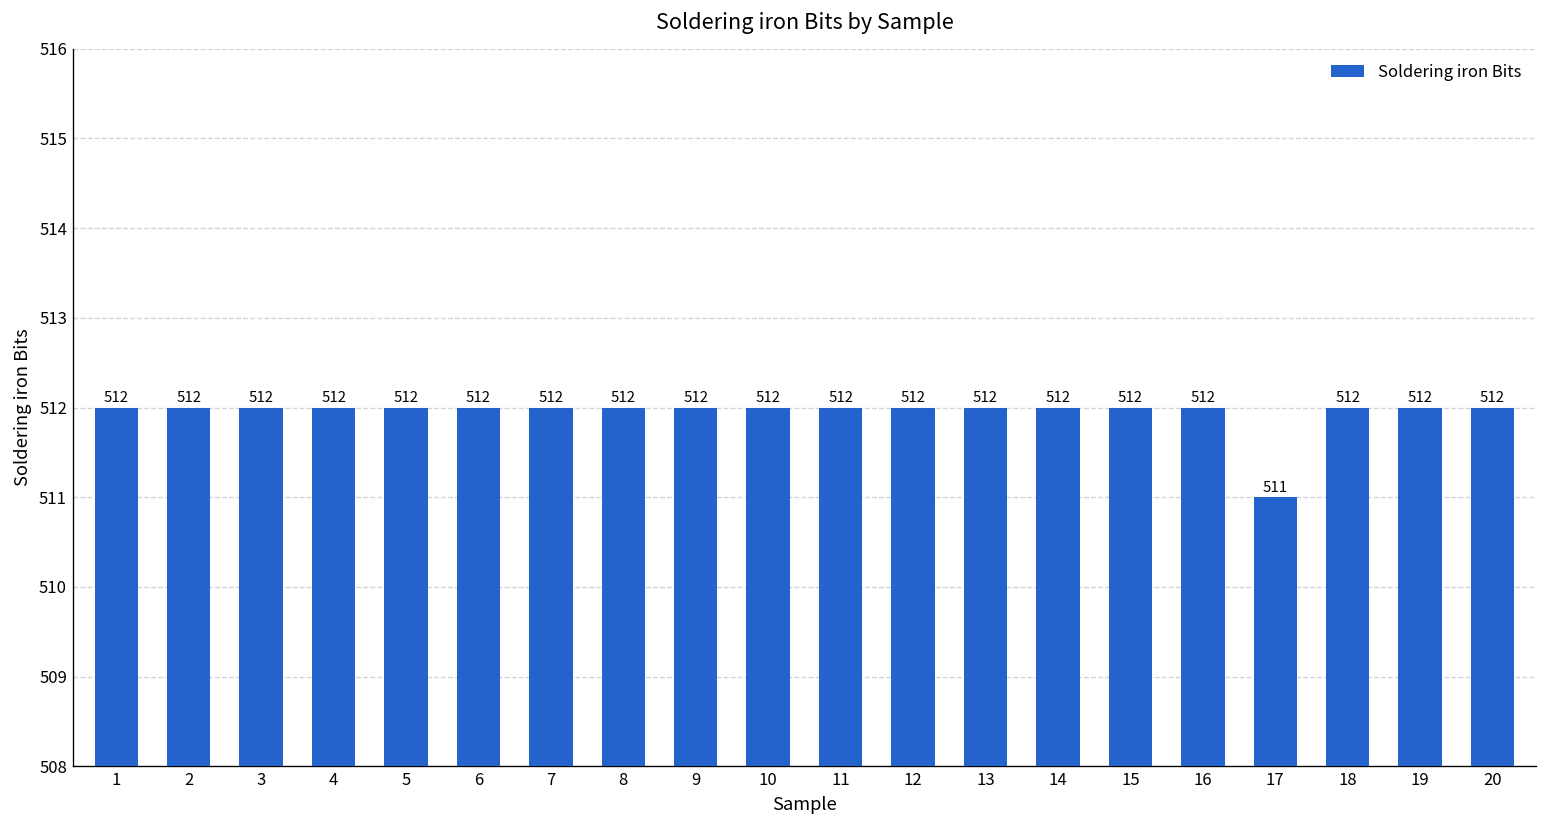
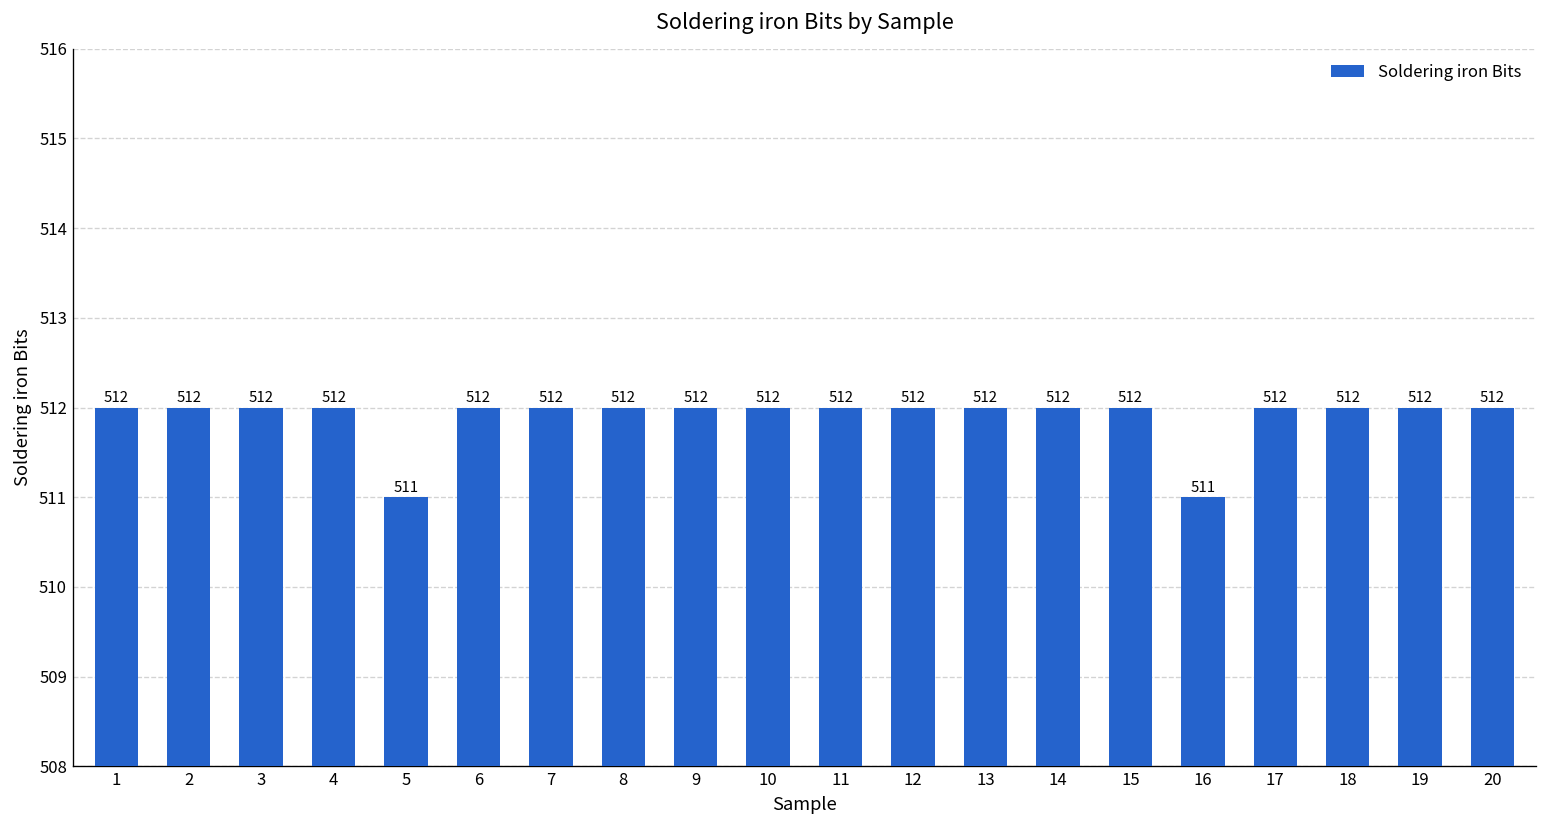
5: 512 -> 511
16: 512 -> 511
17: 511 -> 512
